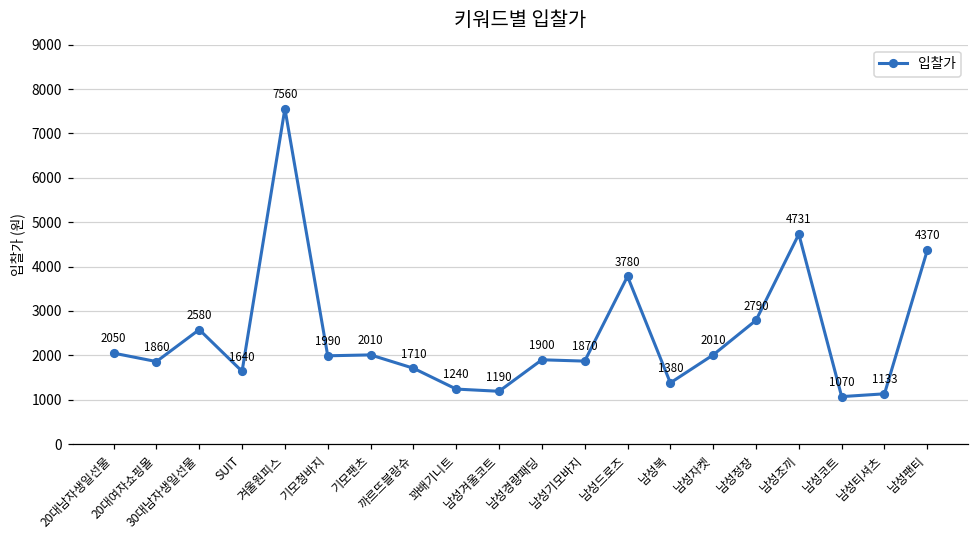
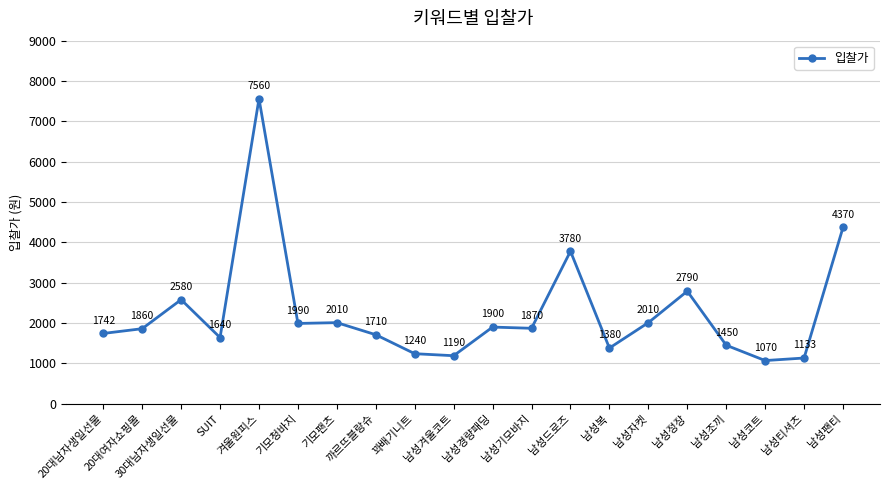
20대남자생일선물: 2050 -> 1742
남성조끼: 4731 -> 1450
